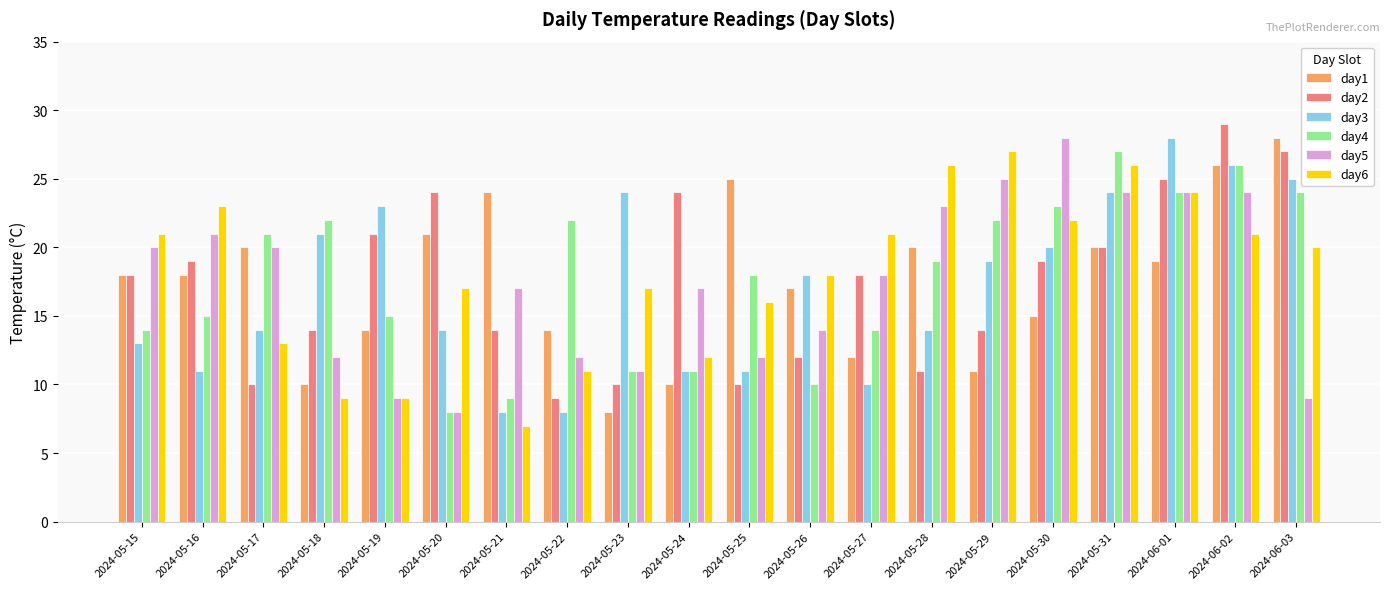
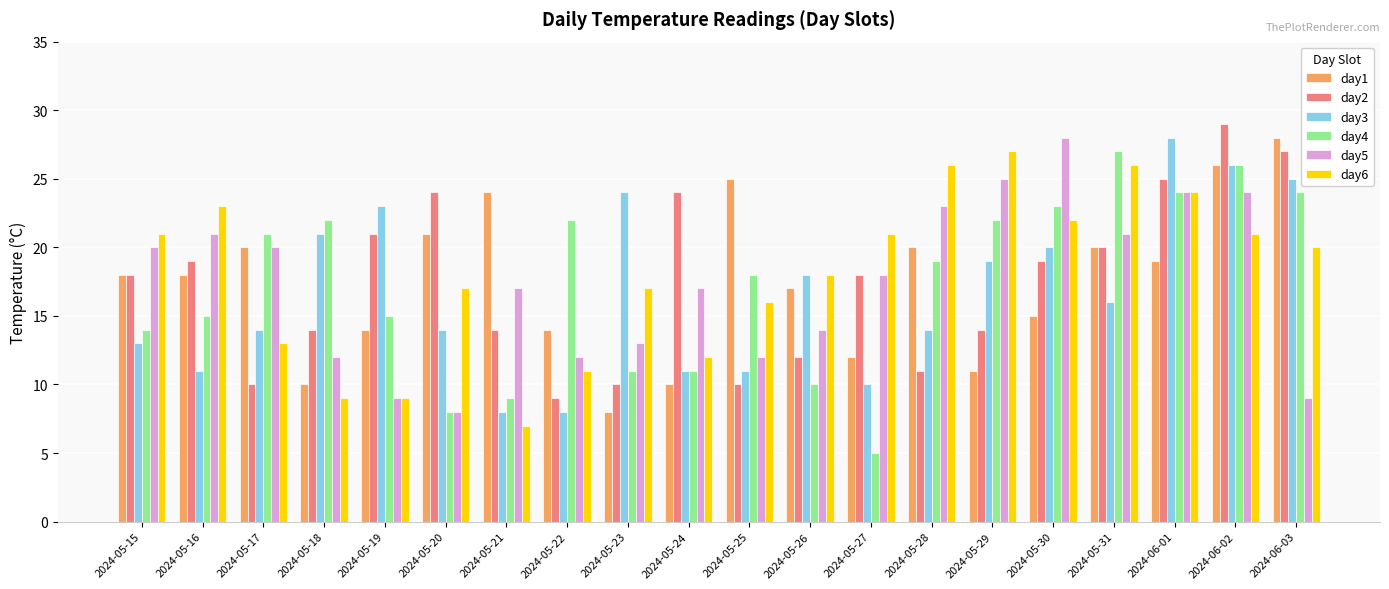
day5, 2024-05-23: 11 -> 13
day4, 2024-05-27: 14 -> 5
day3, 2024-05-31: 24 -> 16
day5, 2024-05-31: 24 -> 21
